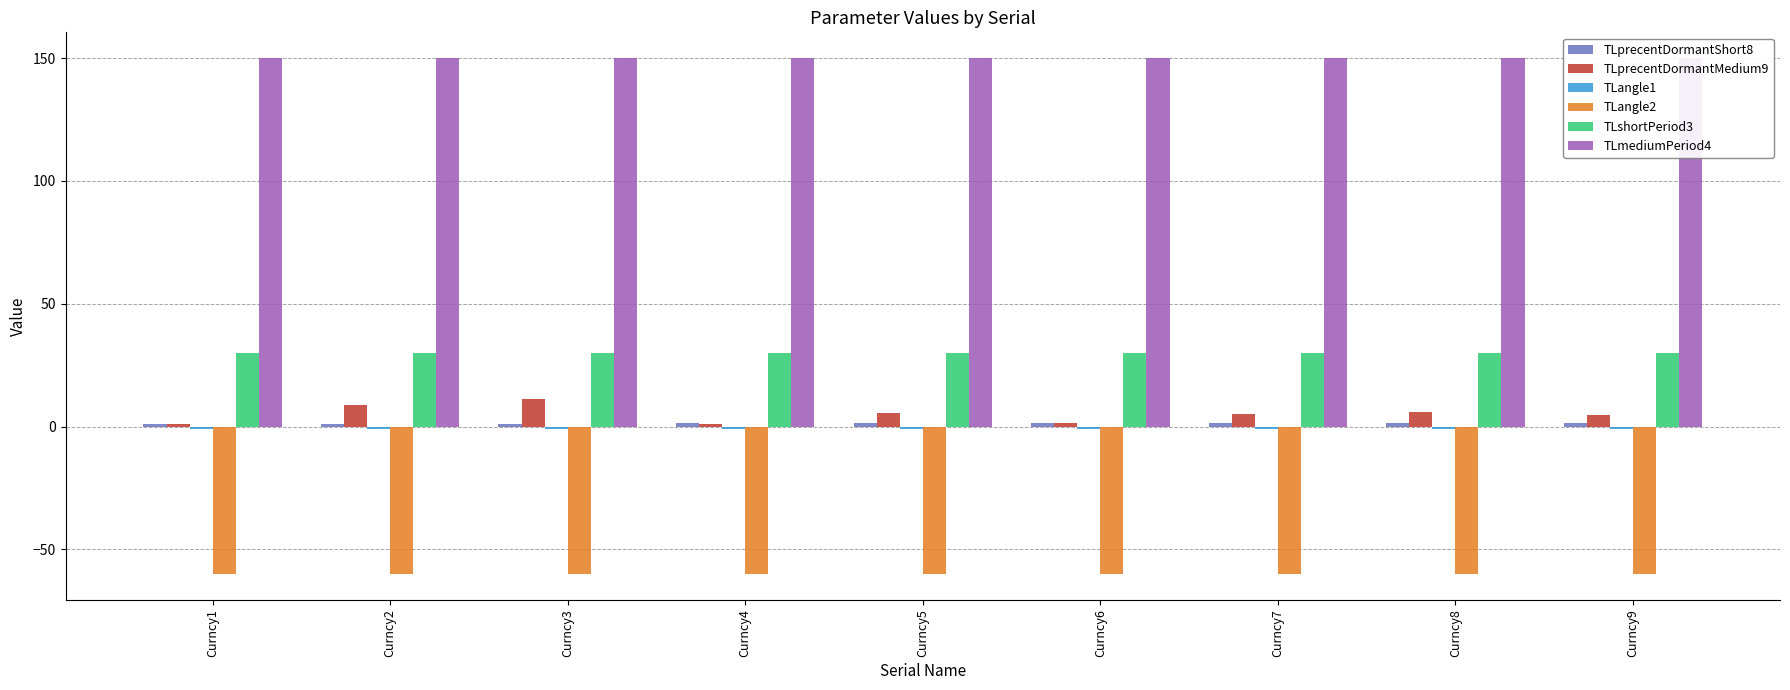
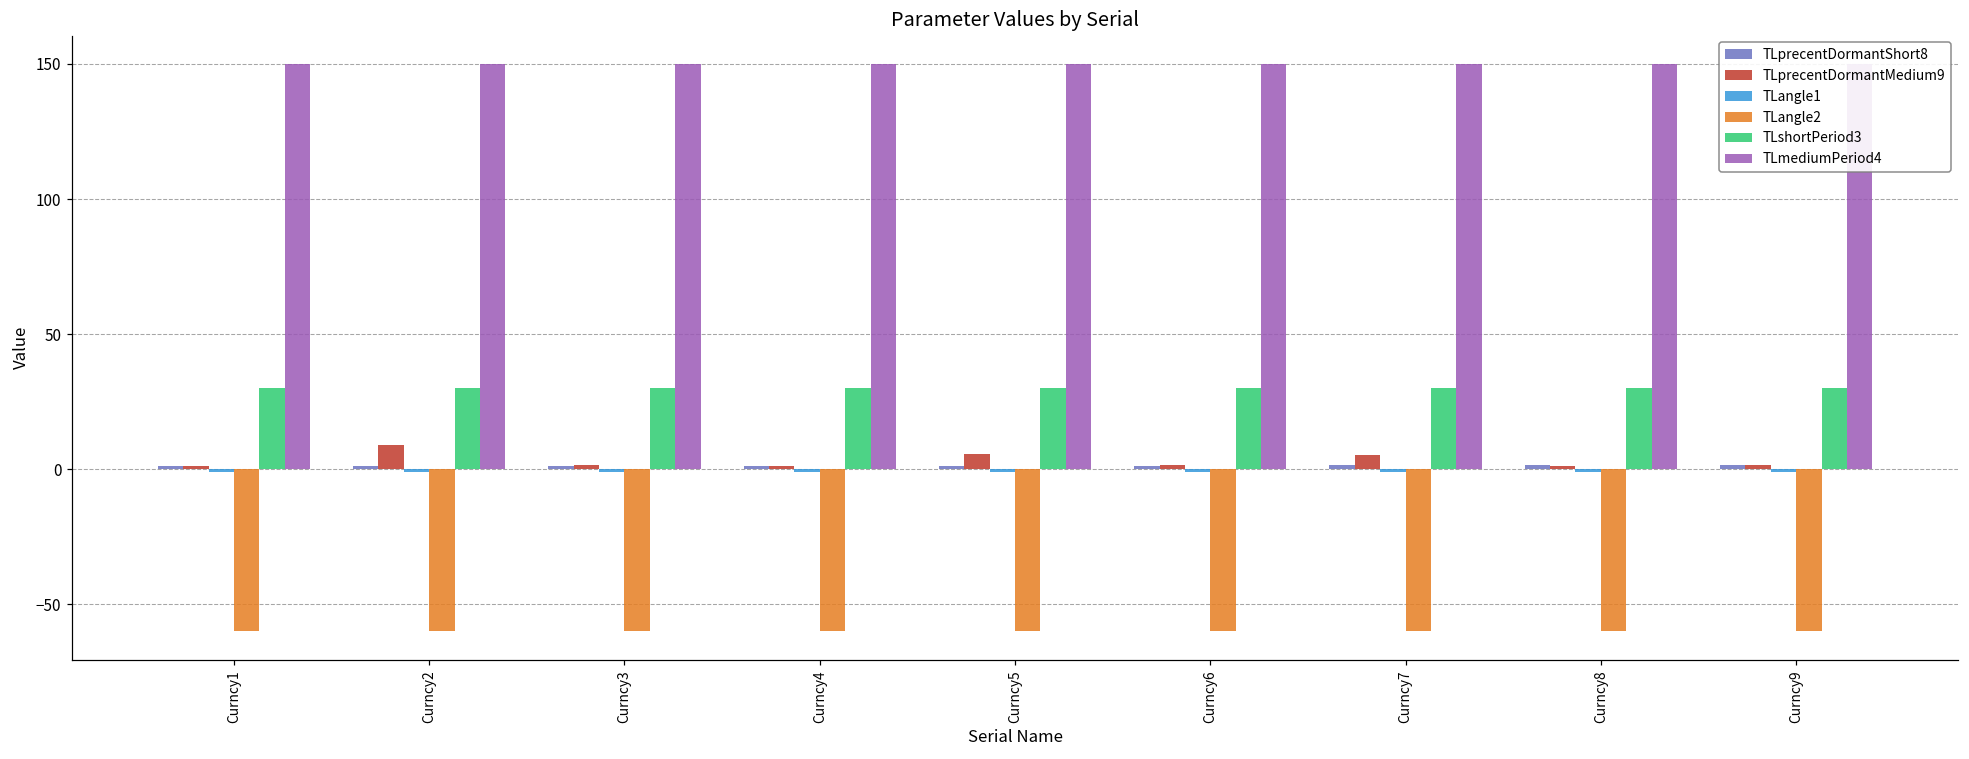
TLprecentDormantMedium9, Curncy3: 11 -> 2
TLprecentDormantMedium9, Curncy8: 6 -> 1
TLprecentDormantMedium9, Curncy9: 5 -> 2
